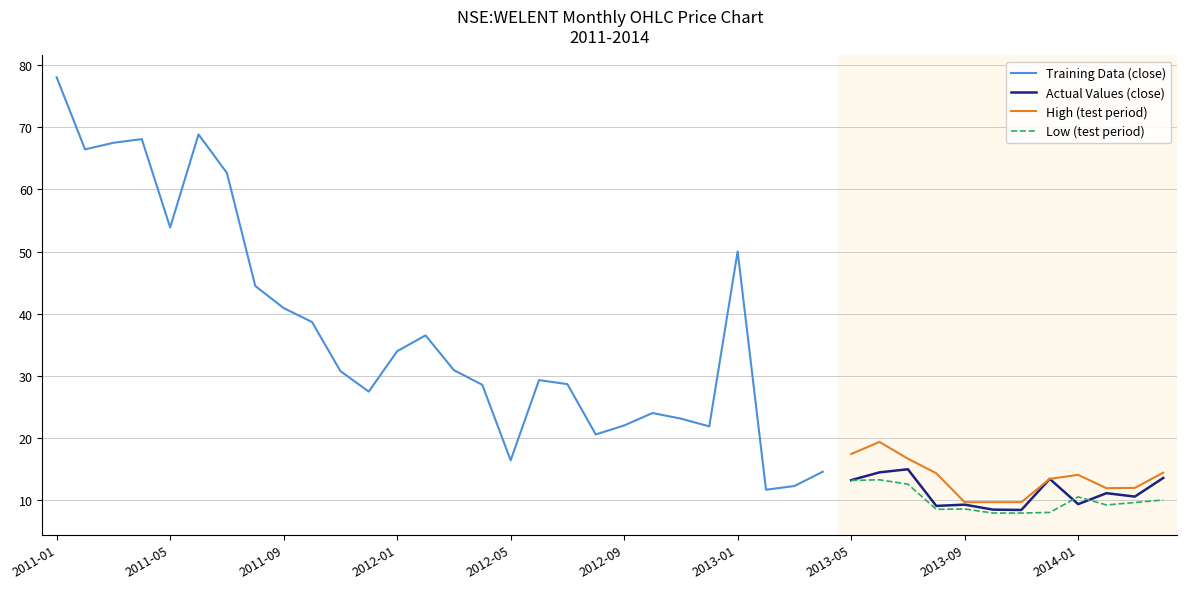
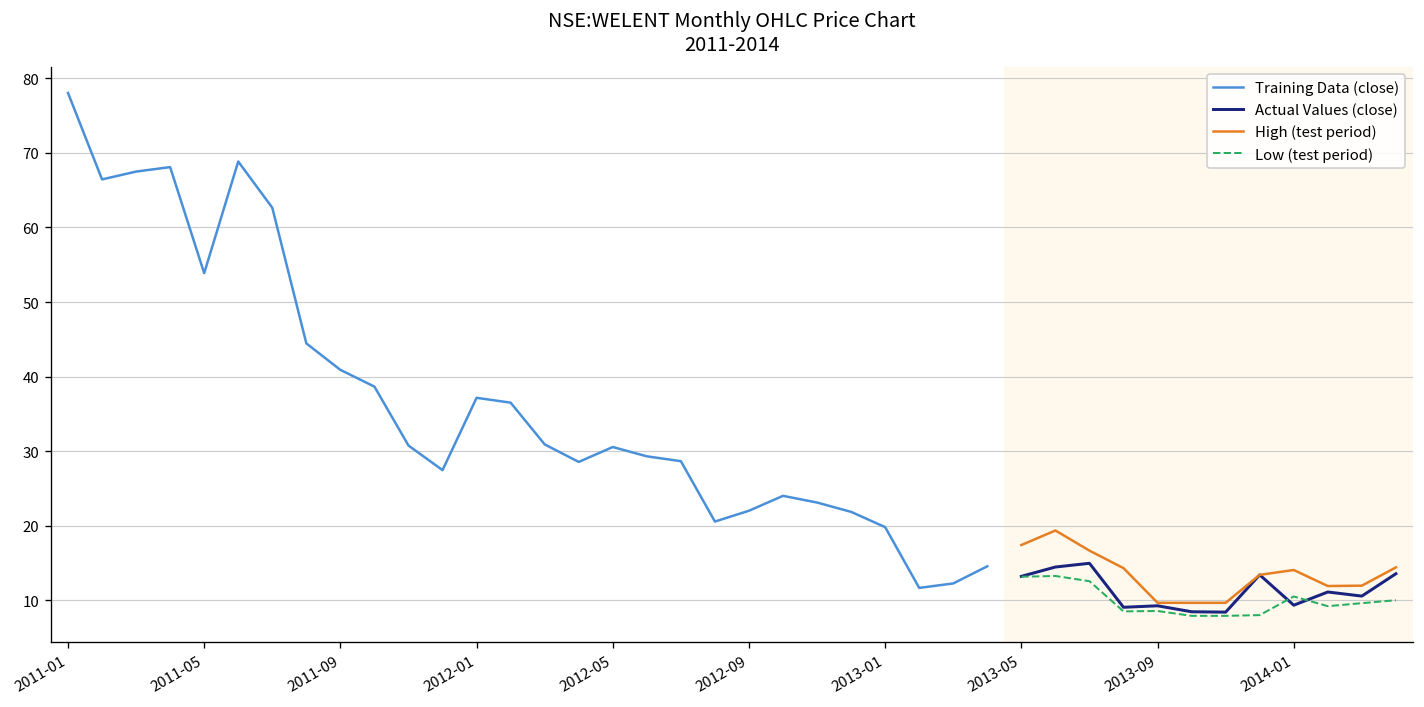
Training Data (close), 2012-01: 34 -> 37
Training Data (close), 2012-05: 16 -> 31
Training Data (close), 2013-01: 50 -> 20
